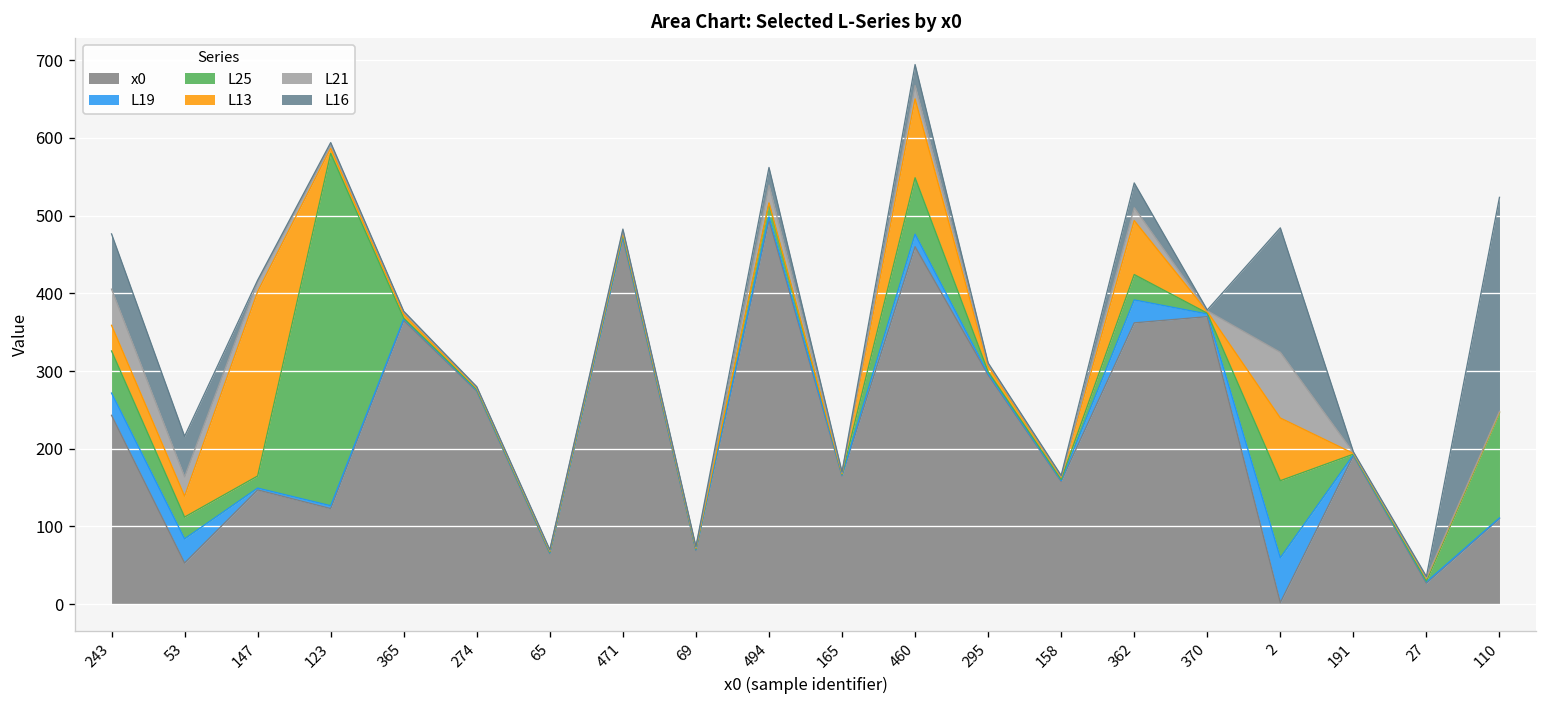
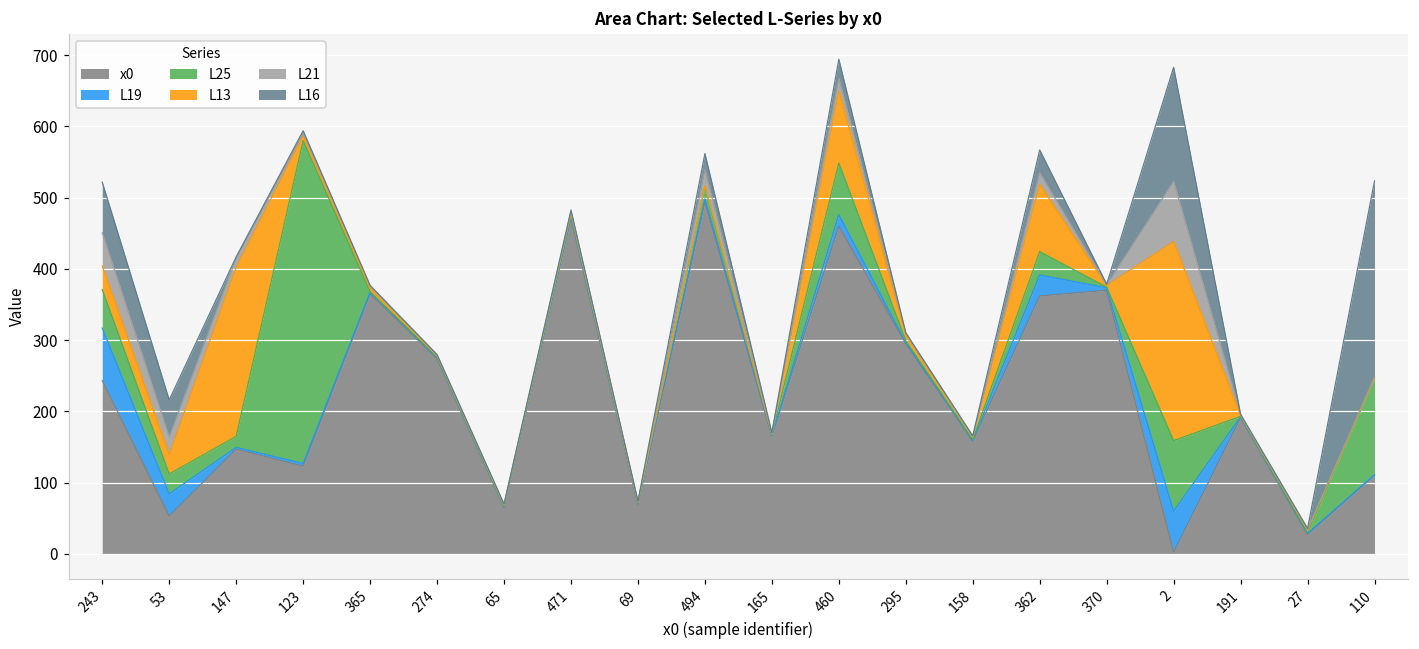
L19, 243: 30 -> 70
L13, 362: 70 -> 90
L13, 2: 80 -> 280
